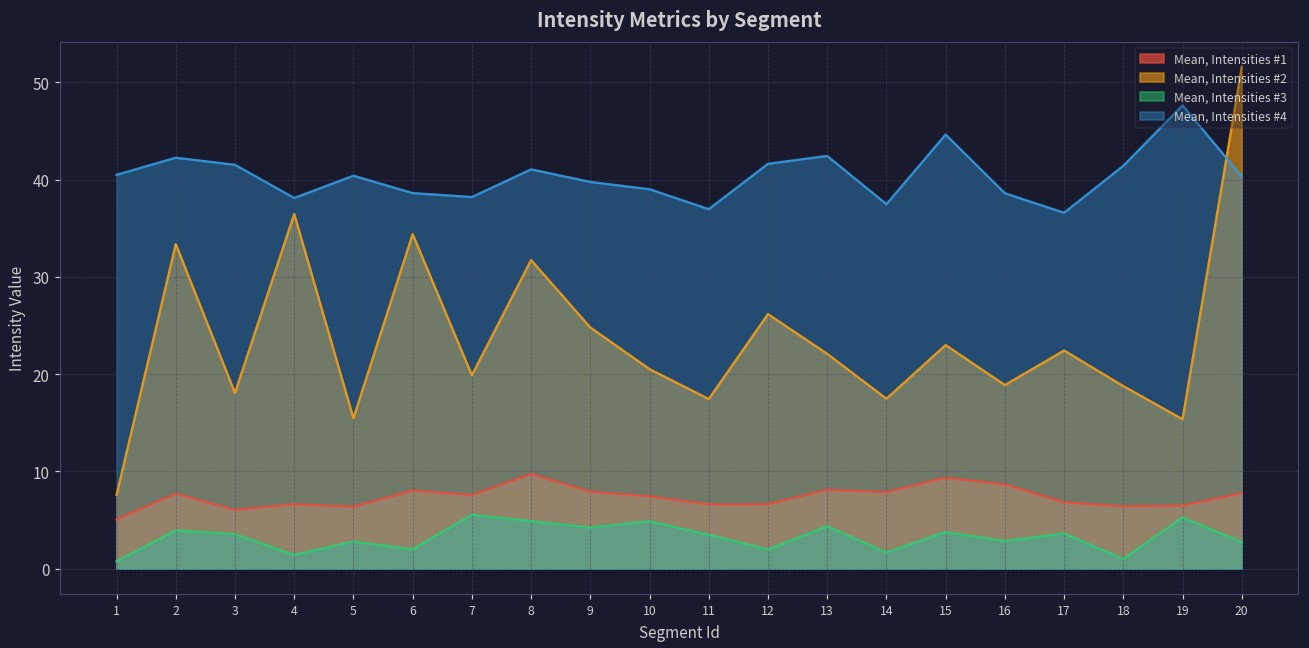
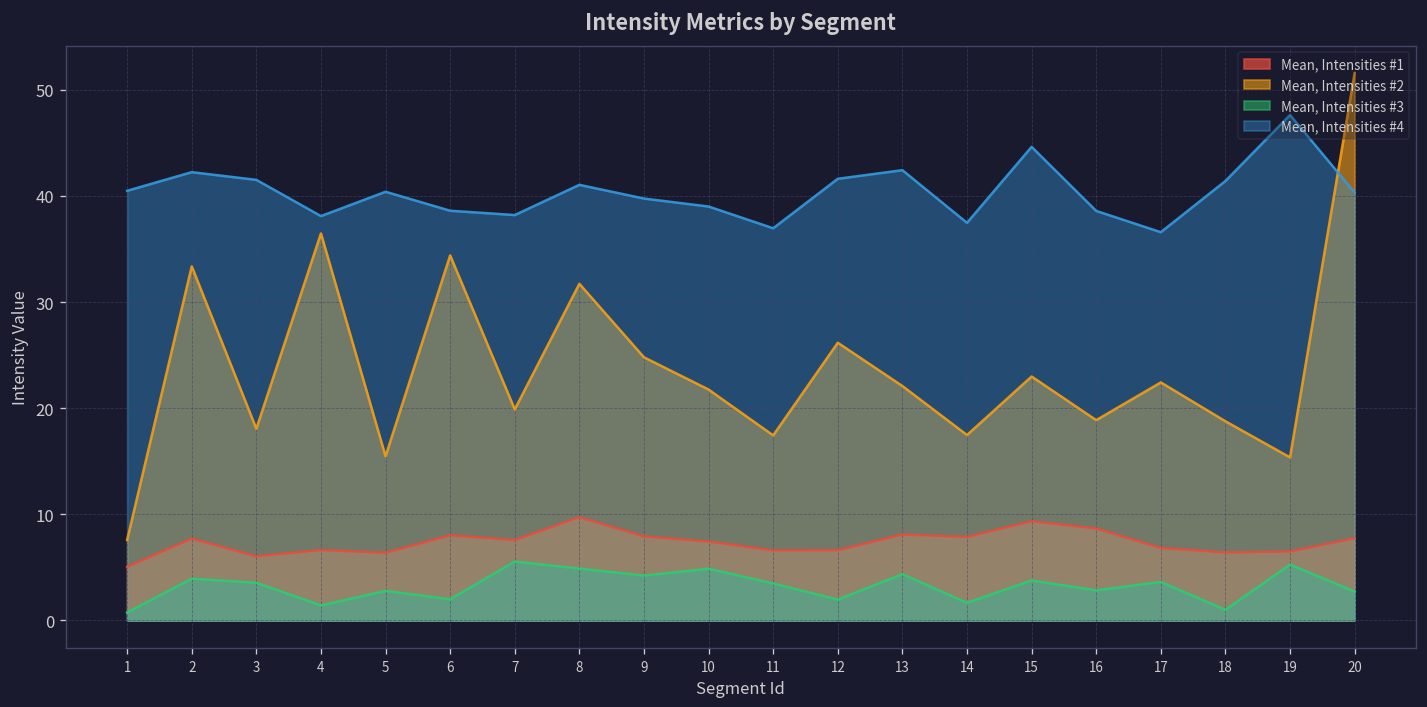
Mean, Intensities #2, 10: 21 -> 22
